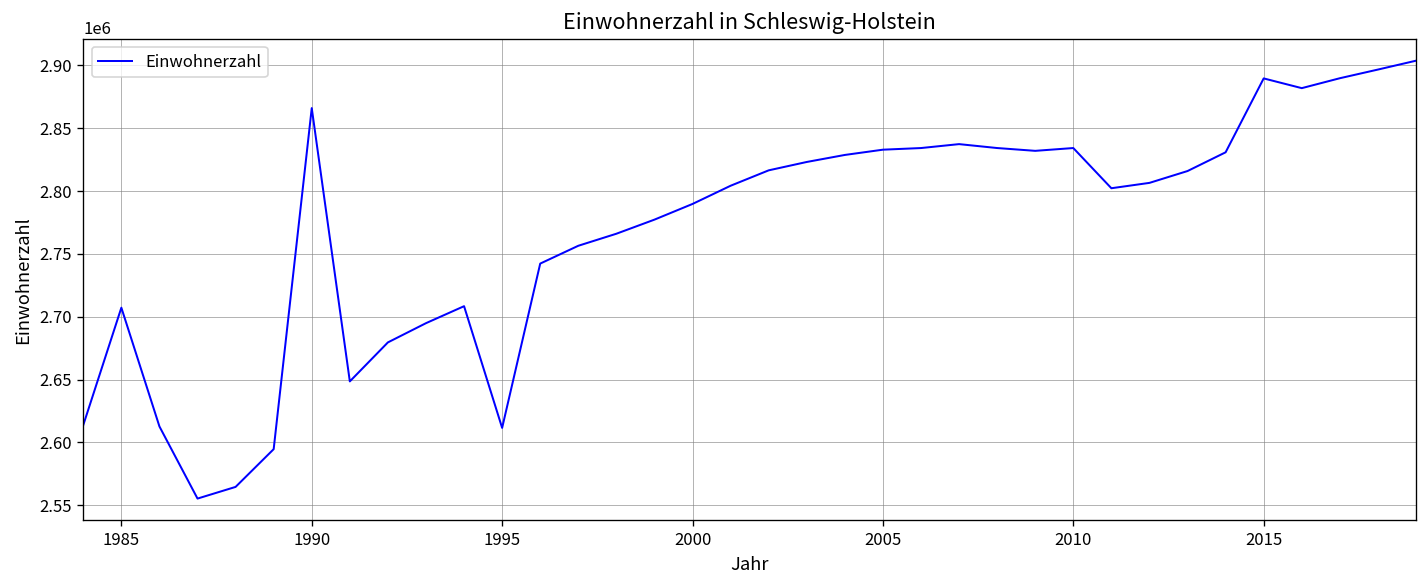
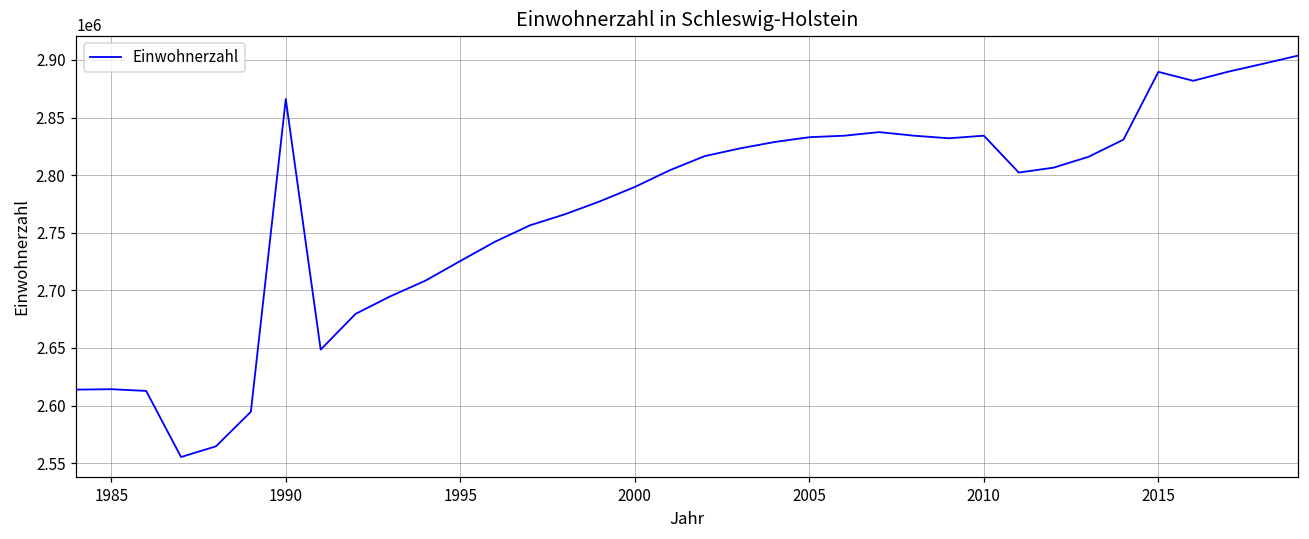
1985: 2707000 -> 2614000
1995: 2612000 -> 2725000
